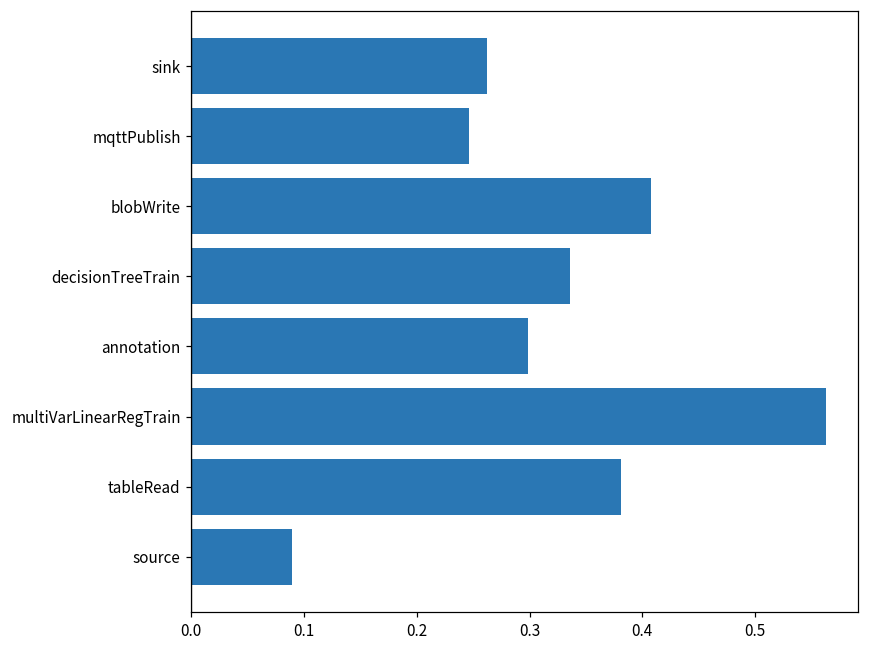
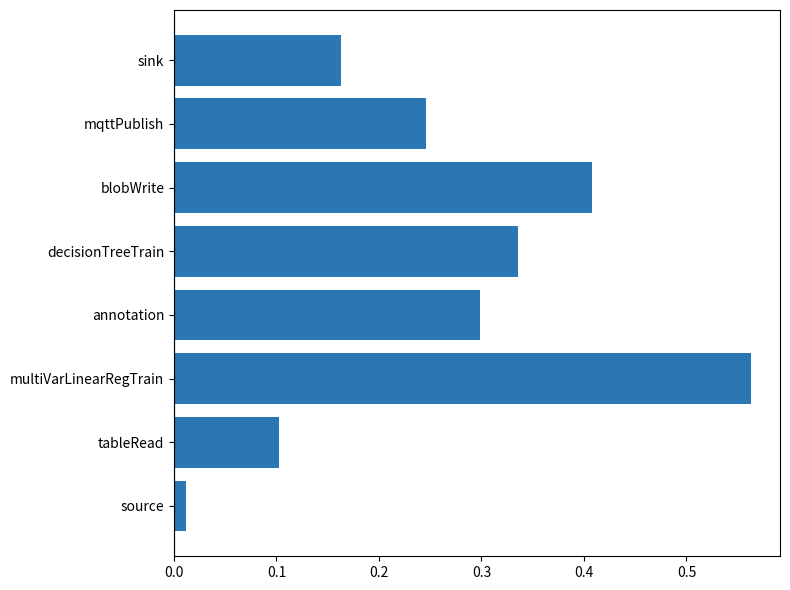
sink: 0.262 -> 0.163
tableRead: 0.381 -> 0.102
source: 0.089 -> 0.011
